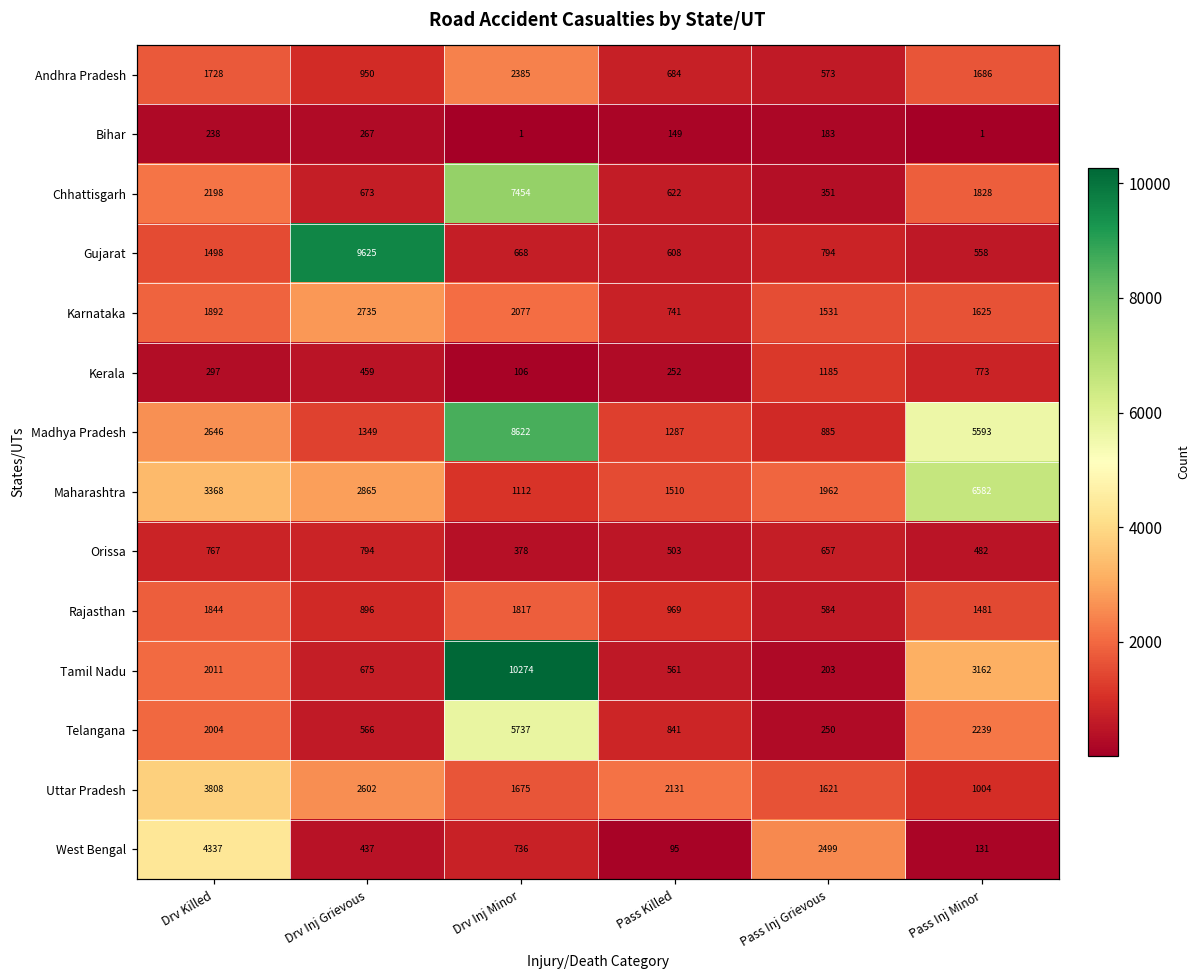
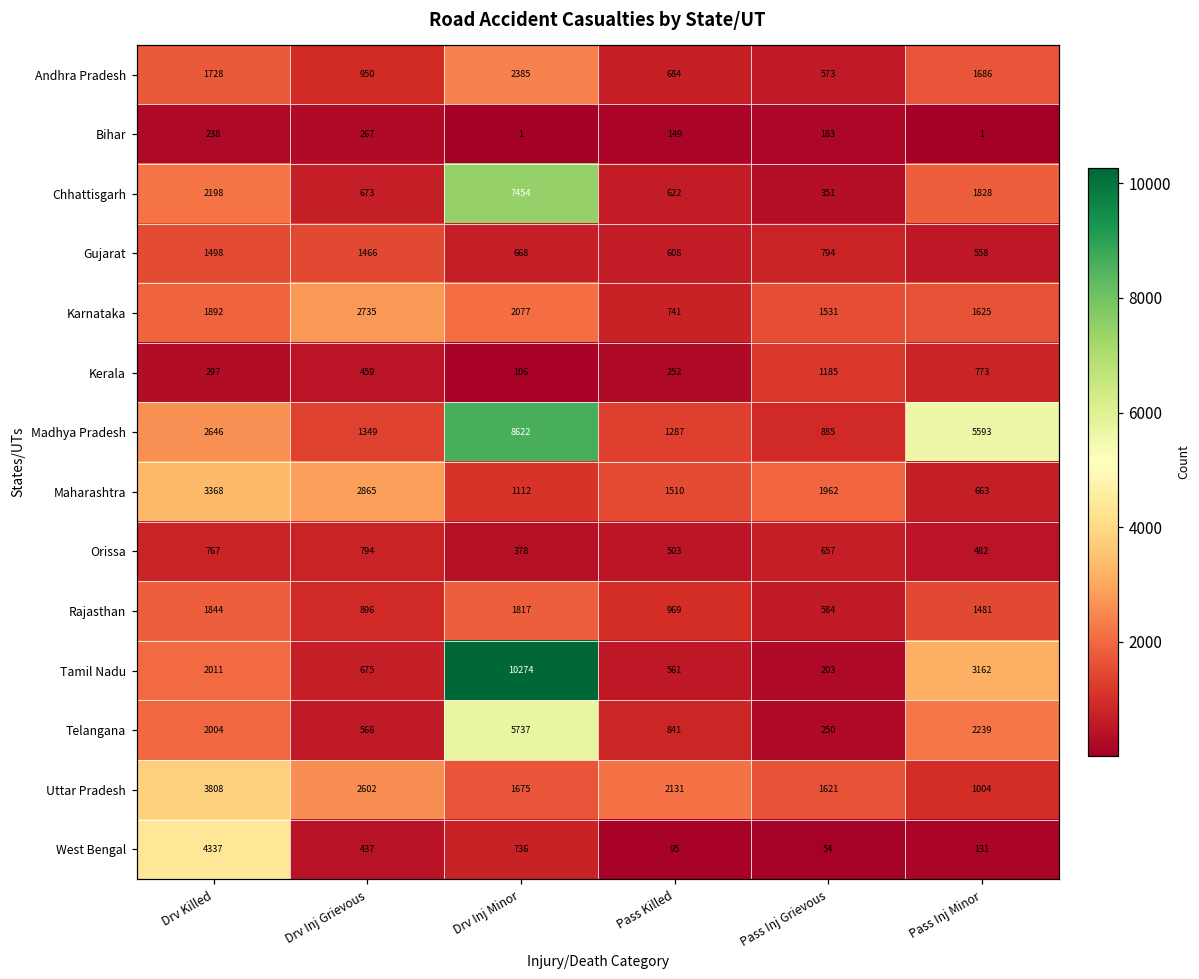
Gujarat, Drv Inj Grievous: 9625 -> 1466
Maharashtra, Pass Inj Minor: 6582 -> 663
West Bengal, Pass Inj Grievous: 2499 -> 54
